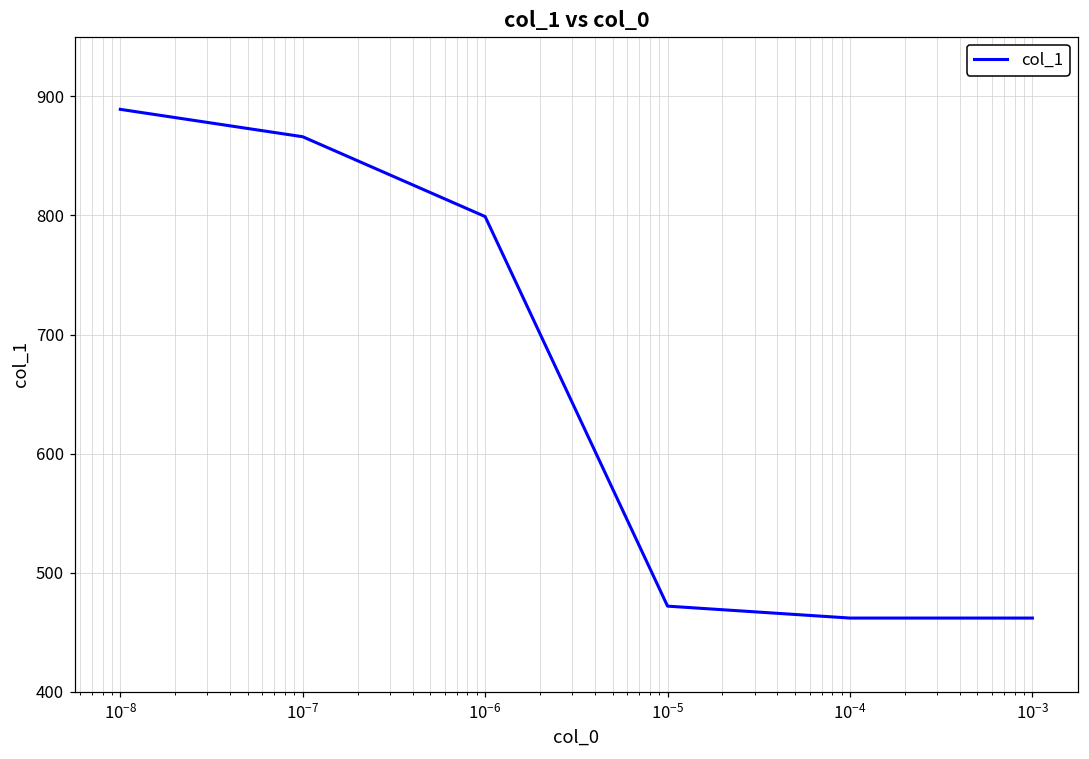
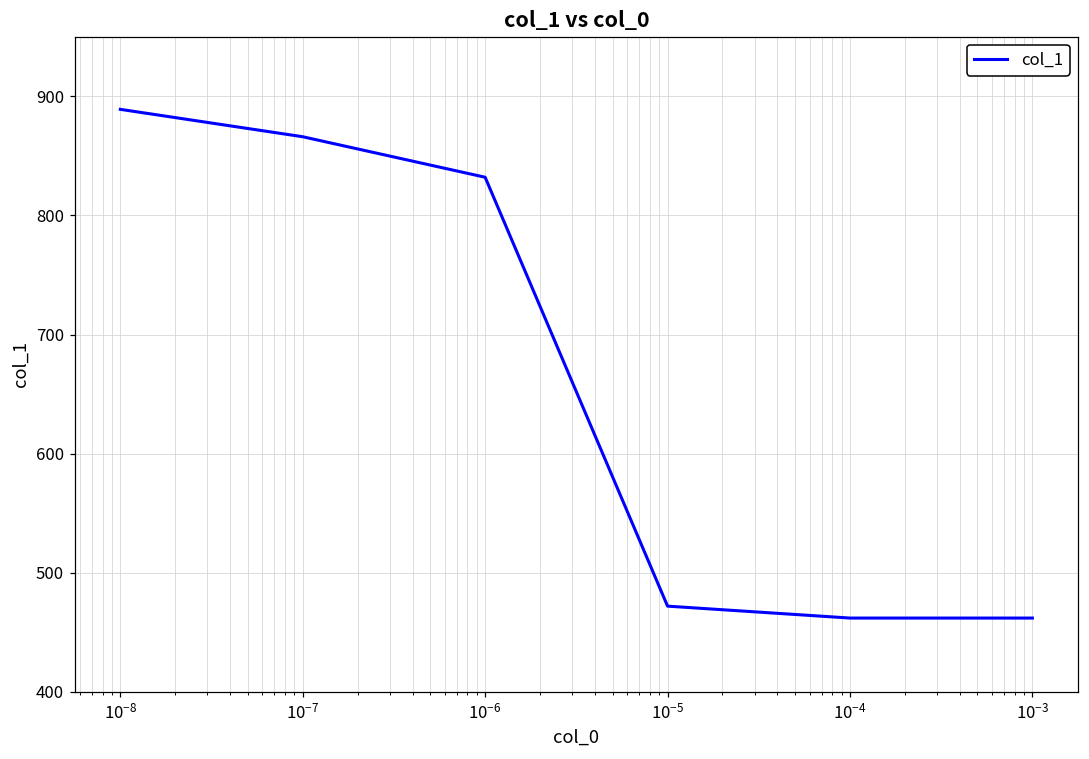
10^-6: 799 -> 832
